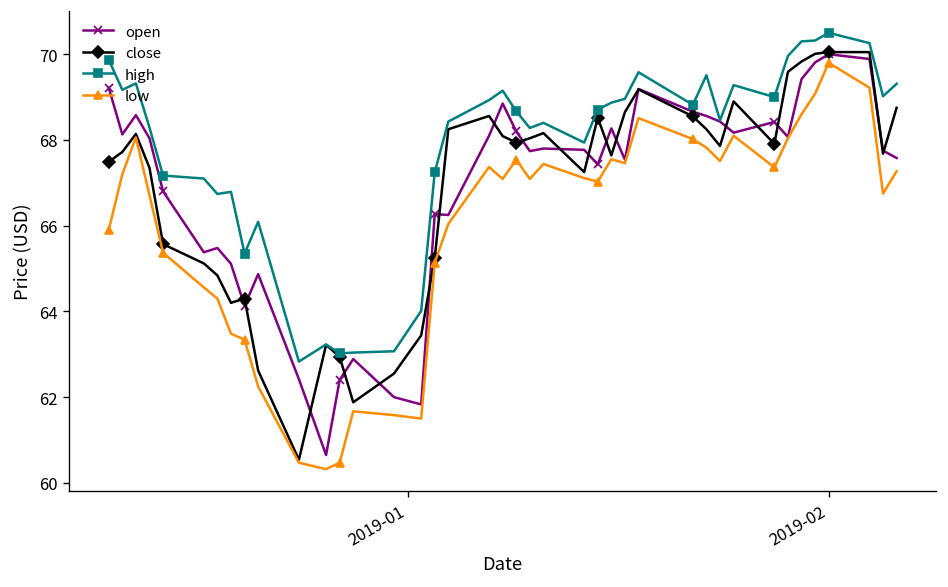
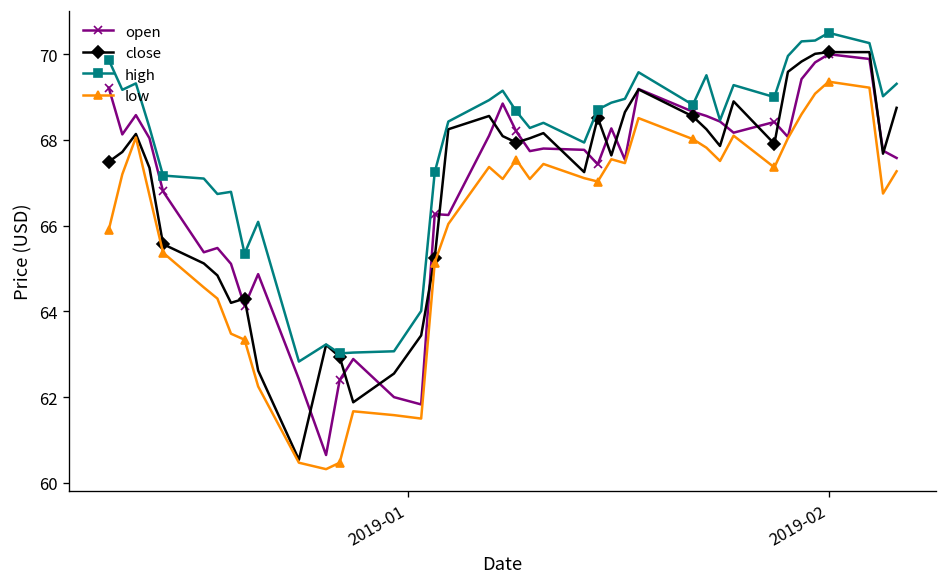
low, 2019-02: 69.8 -> 69.4
